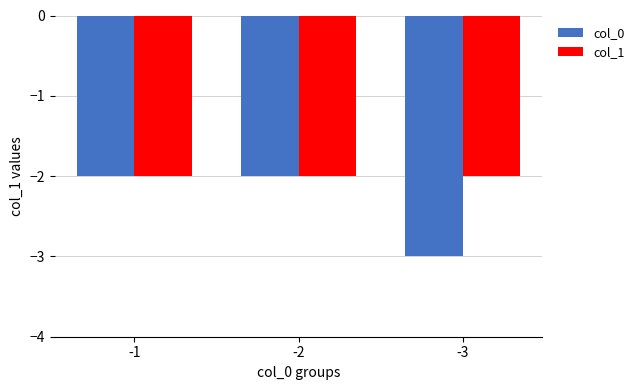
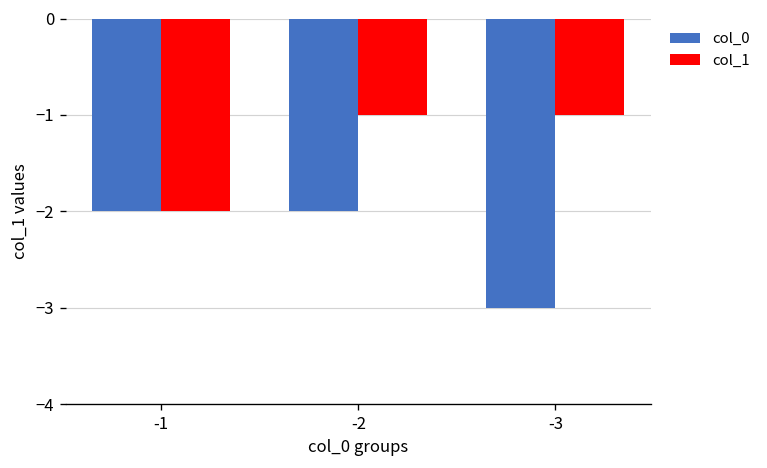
col_1, -2: -2 -> -1
col_1, -3: -2 -> -1
